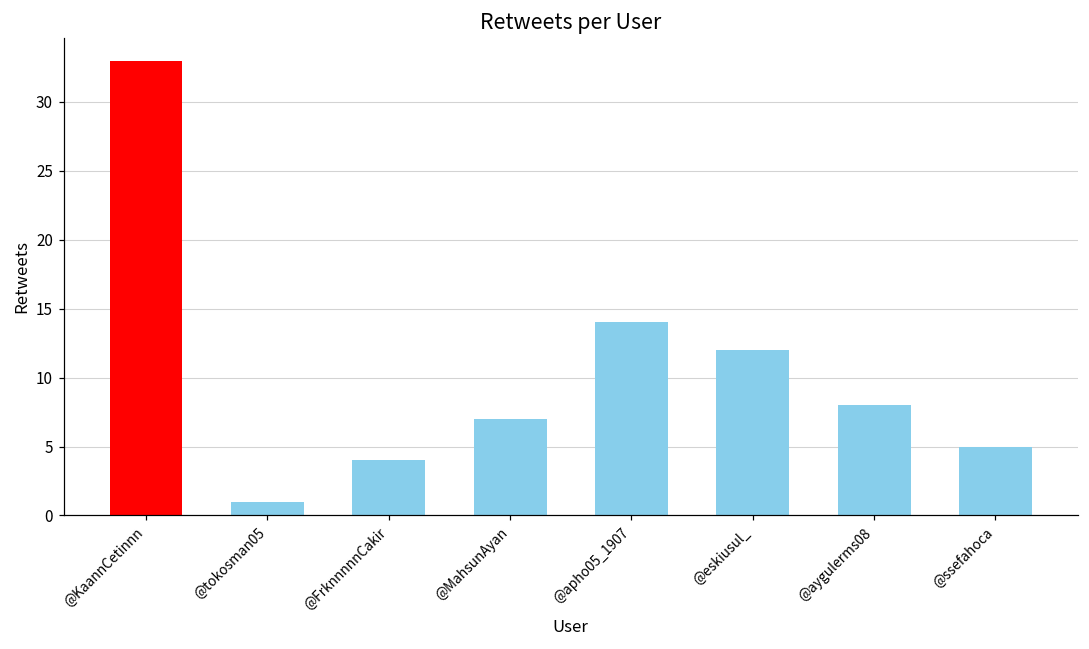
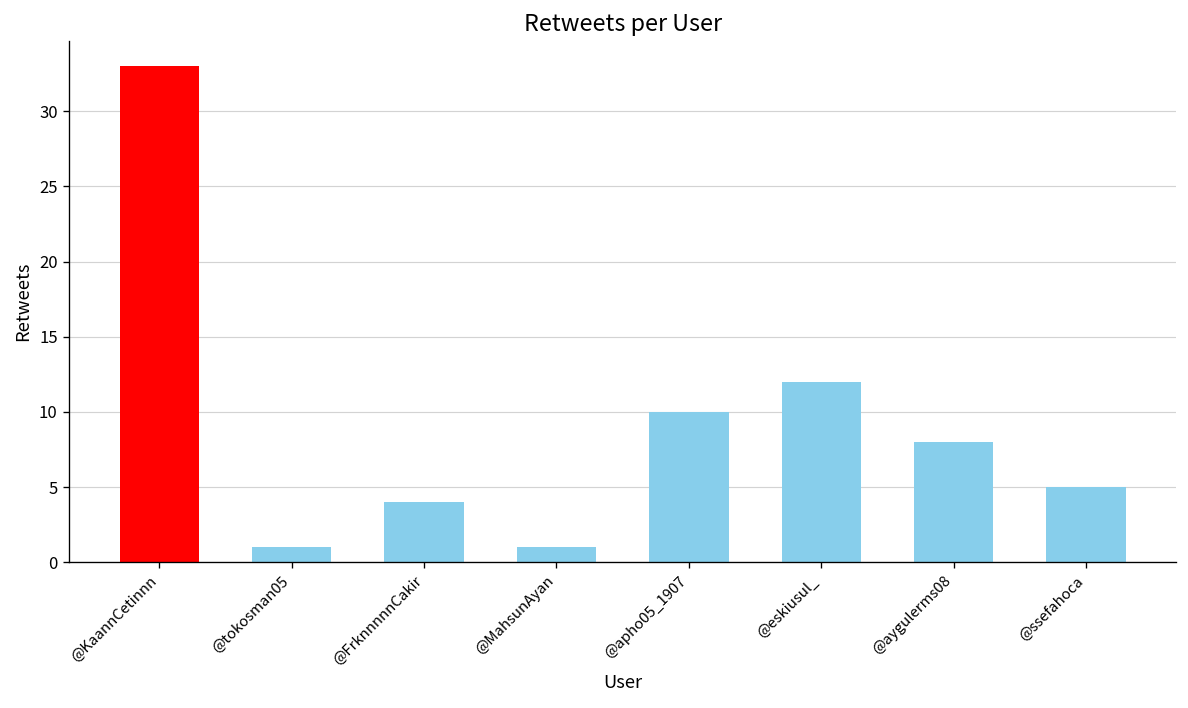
@MahsunAyan: 7 -> 1
@apho05_1907: 14 -> 10
